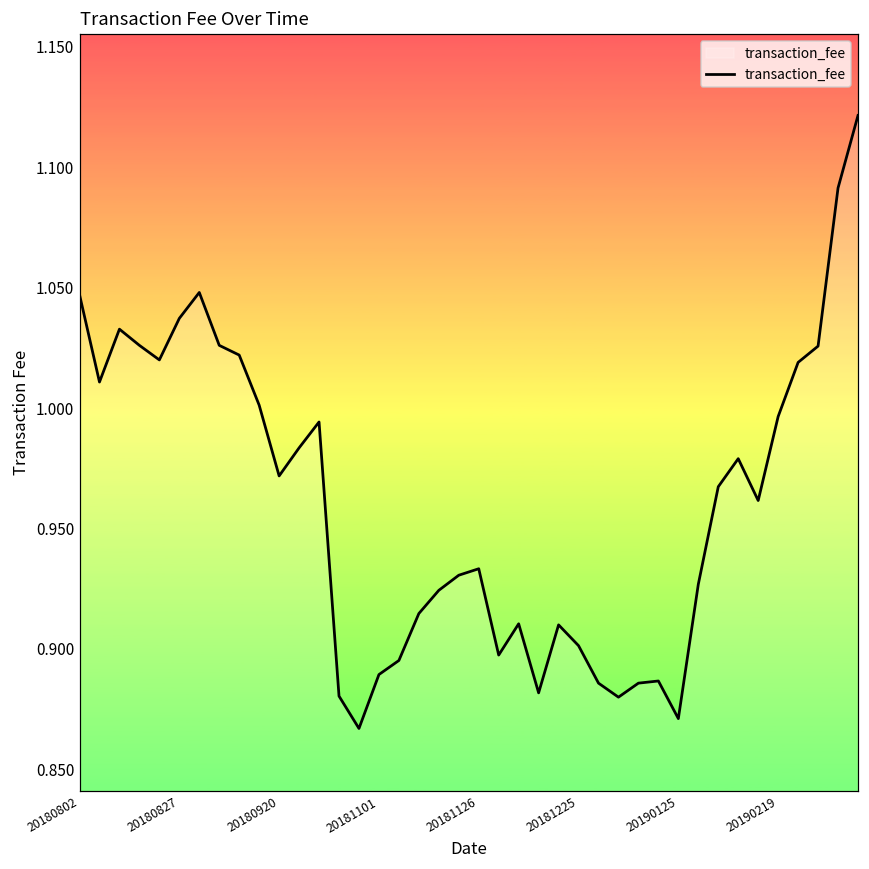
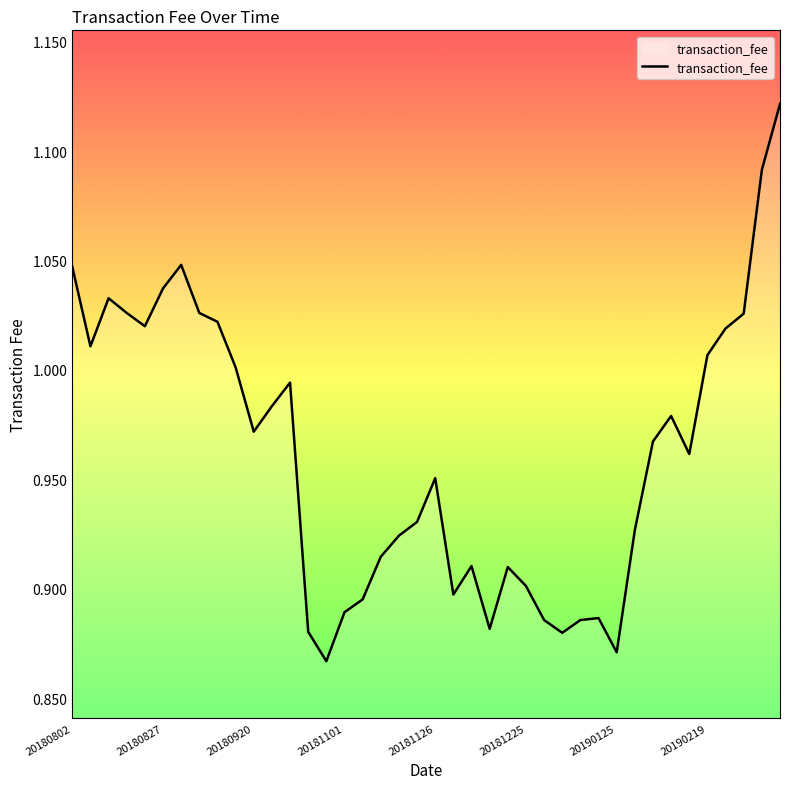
20181126: 0.933 -> 0.951
20190219: 0.996 -> 1.007
